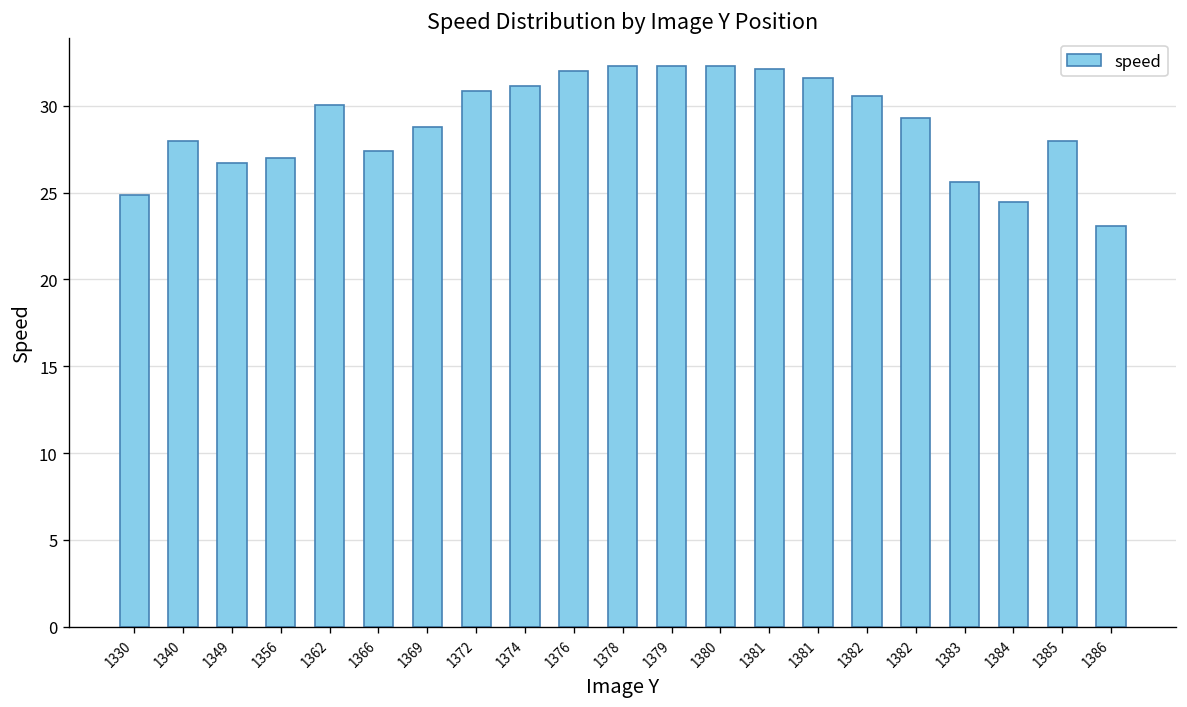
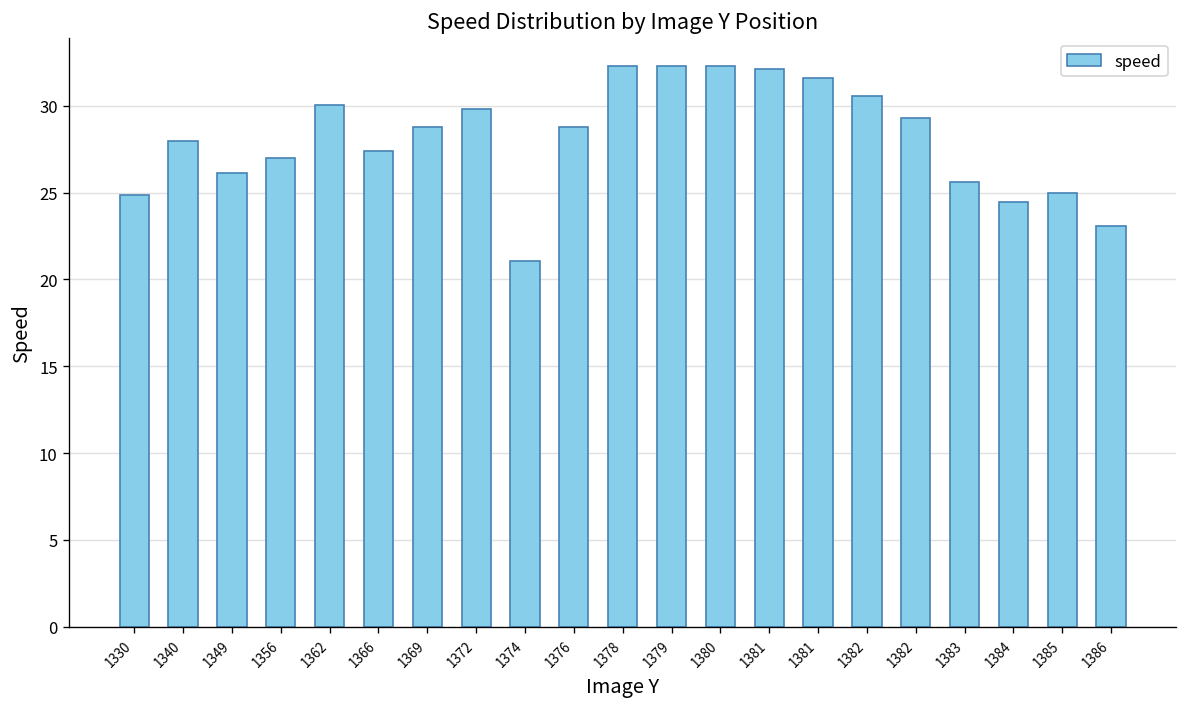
1349: 26.7 -> 26.1
1372: 30.8 -> 29.8
1374: 31.1 -> 21.0
1376: 32.0 -> 28.8
1385: 28.0 -> 25.0
